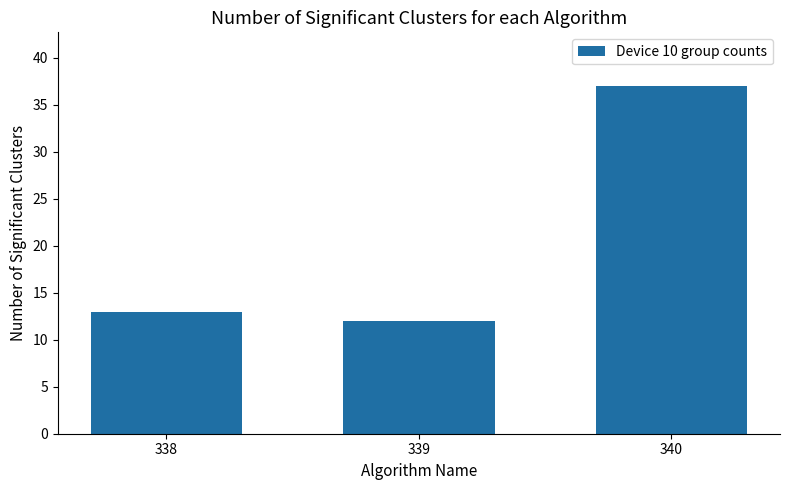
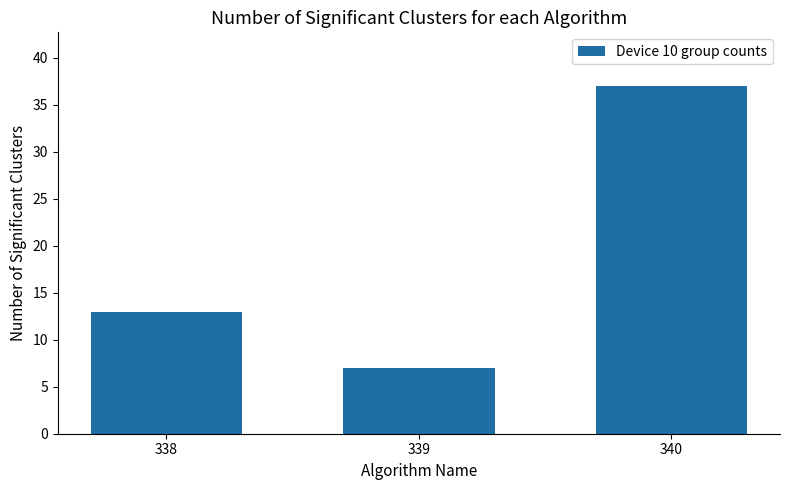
339: 12 -> 7
